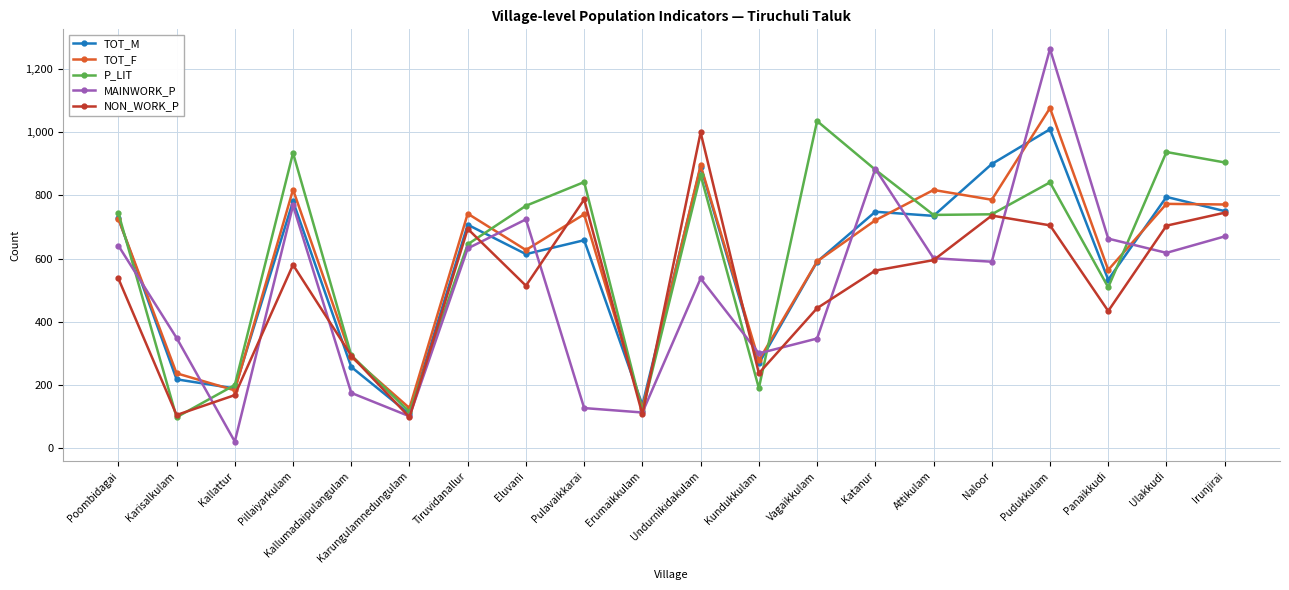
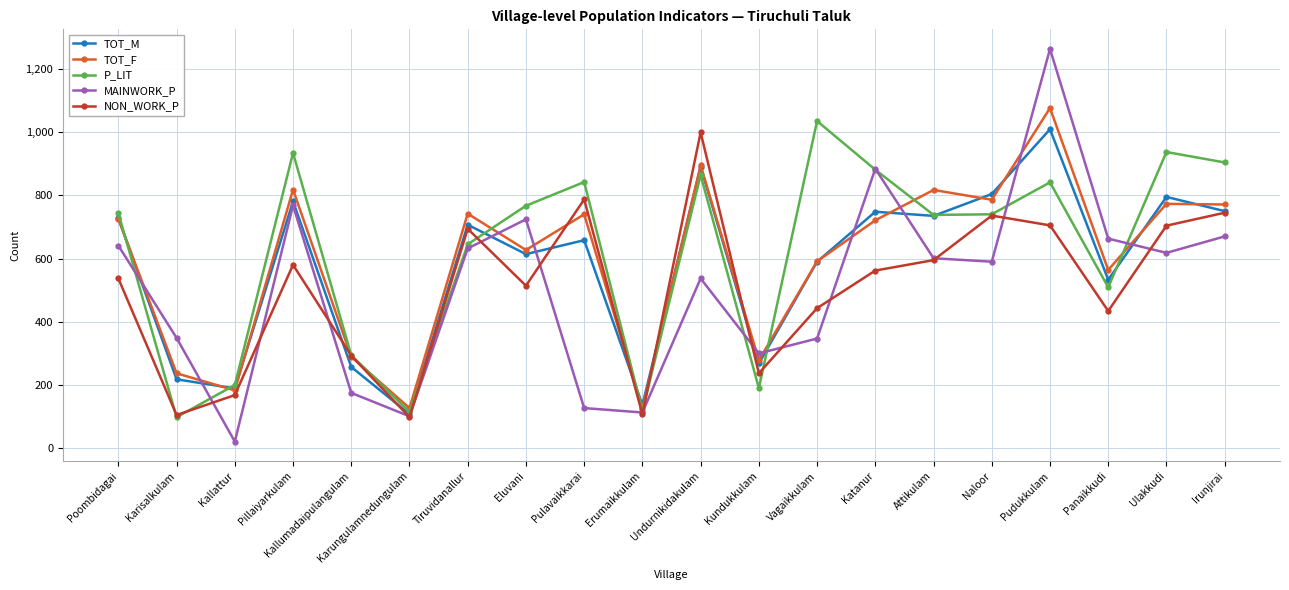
TOT_M, Naloor: 900 -> 800
